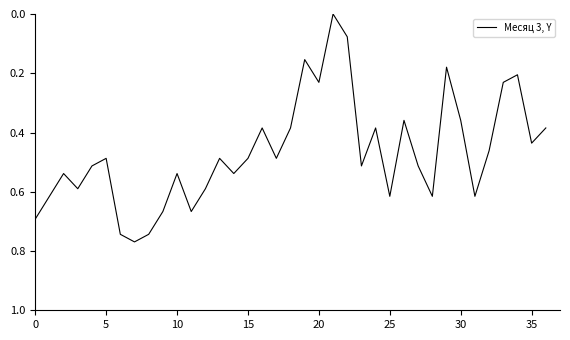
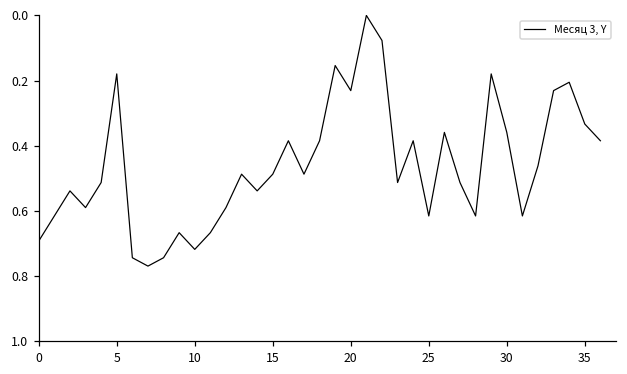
5: 0.49 -> 0.18
10: 0.54 -> 0.72
35: 0.44 -> 0.33
